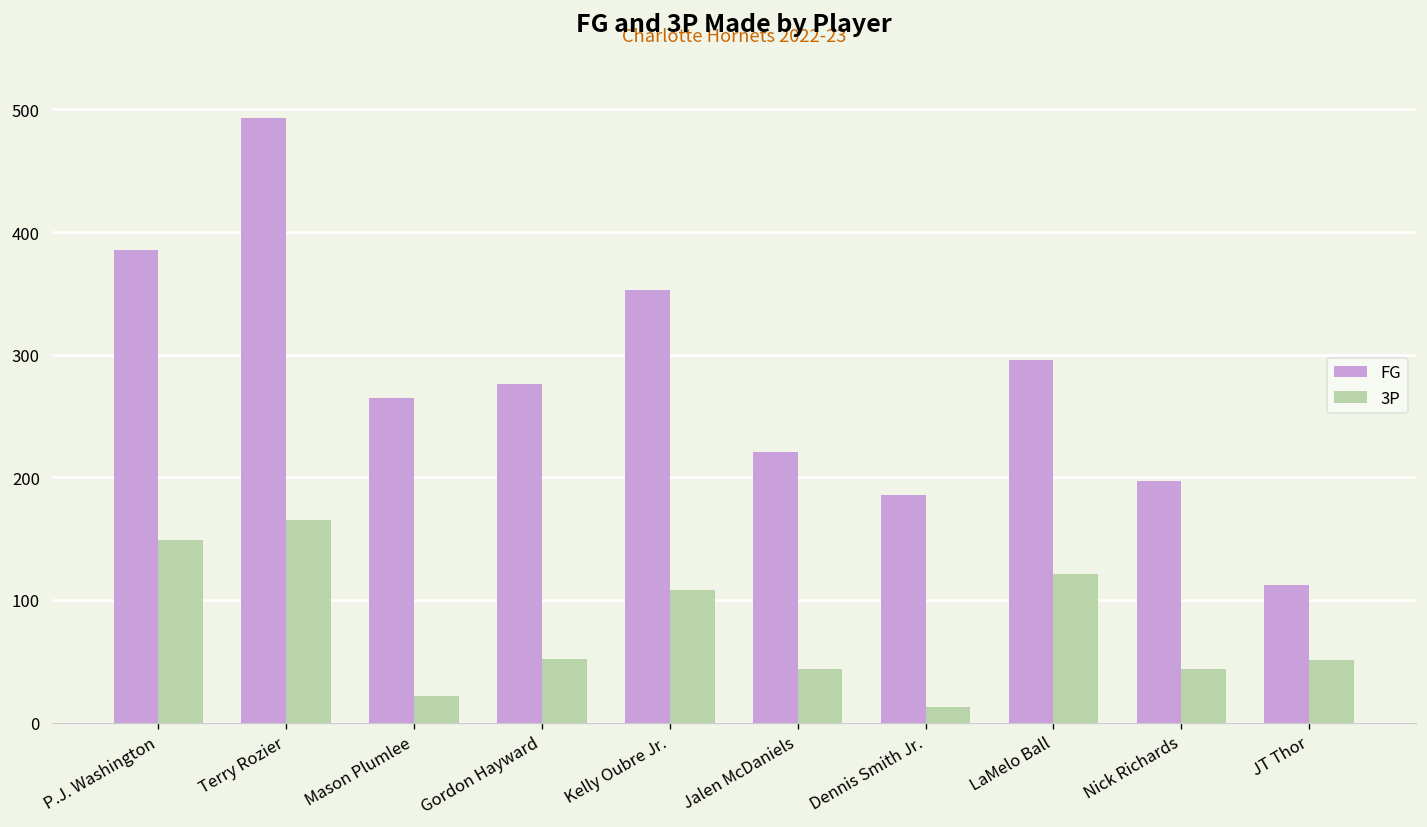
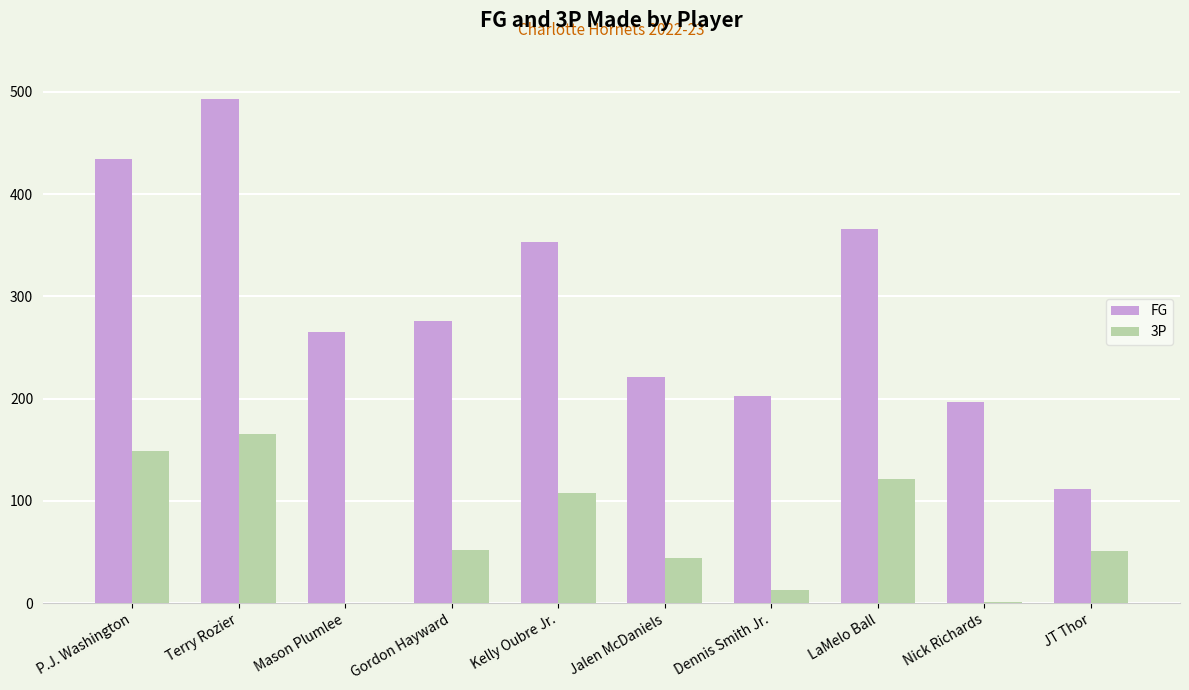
FG, P.J. Washington: 385 -> 434
3P, Mason Plumlee: 22 -> 0
FG, Dennis Smith Jr.: 186 -> 203
FG, LaMelo Ball: 296 -> 366
3P, Nick Richards: 44 -> 1
